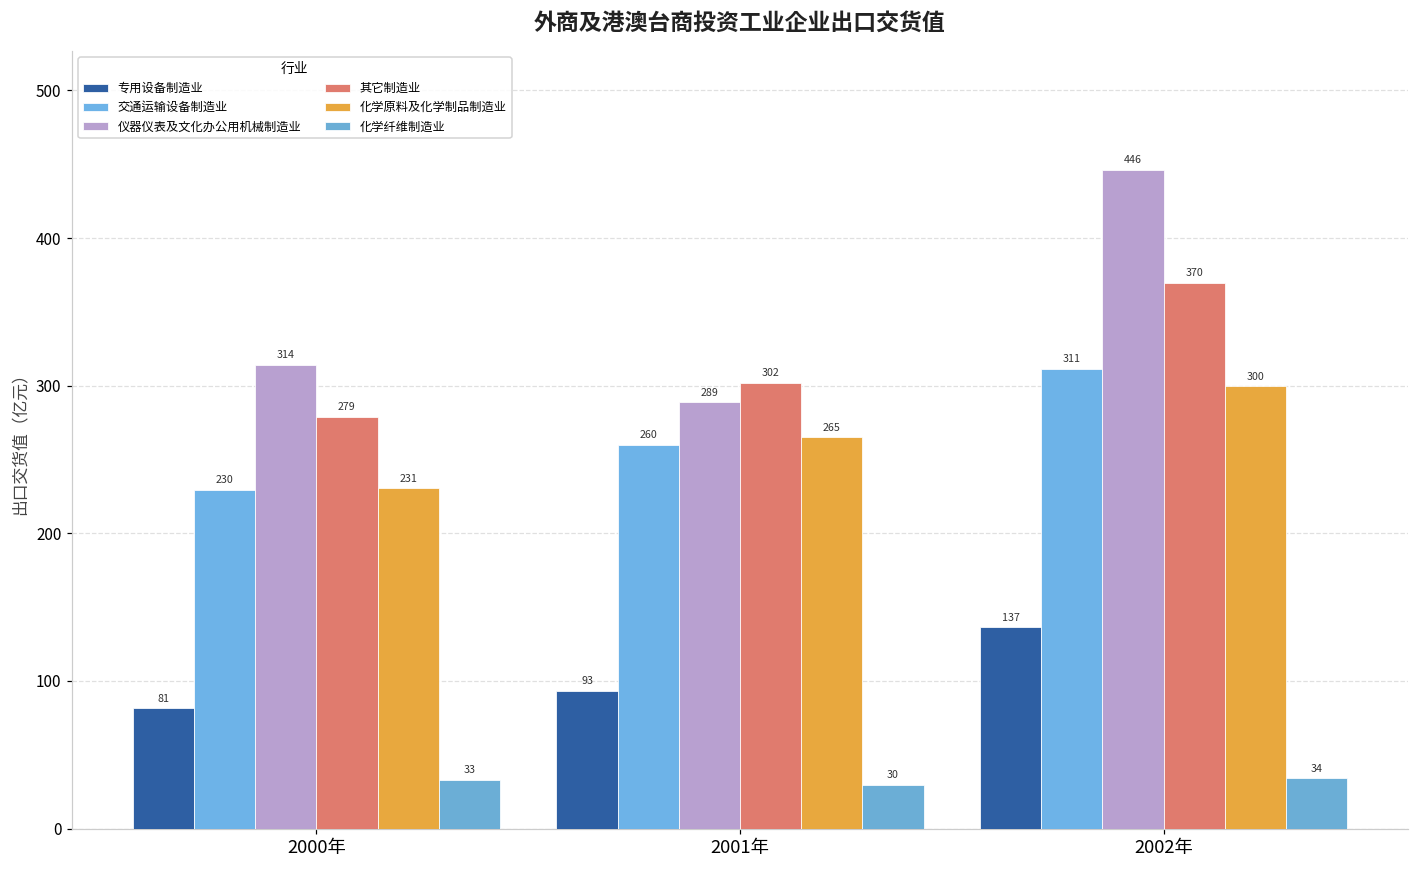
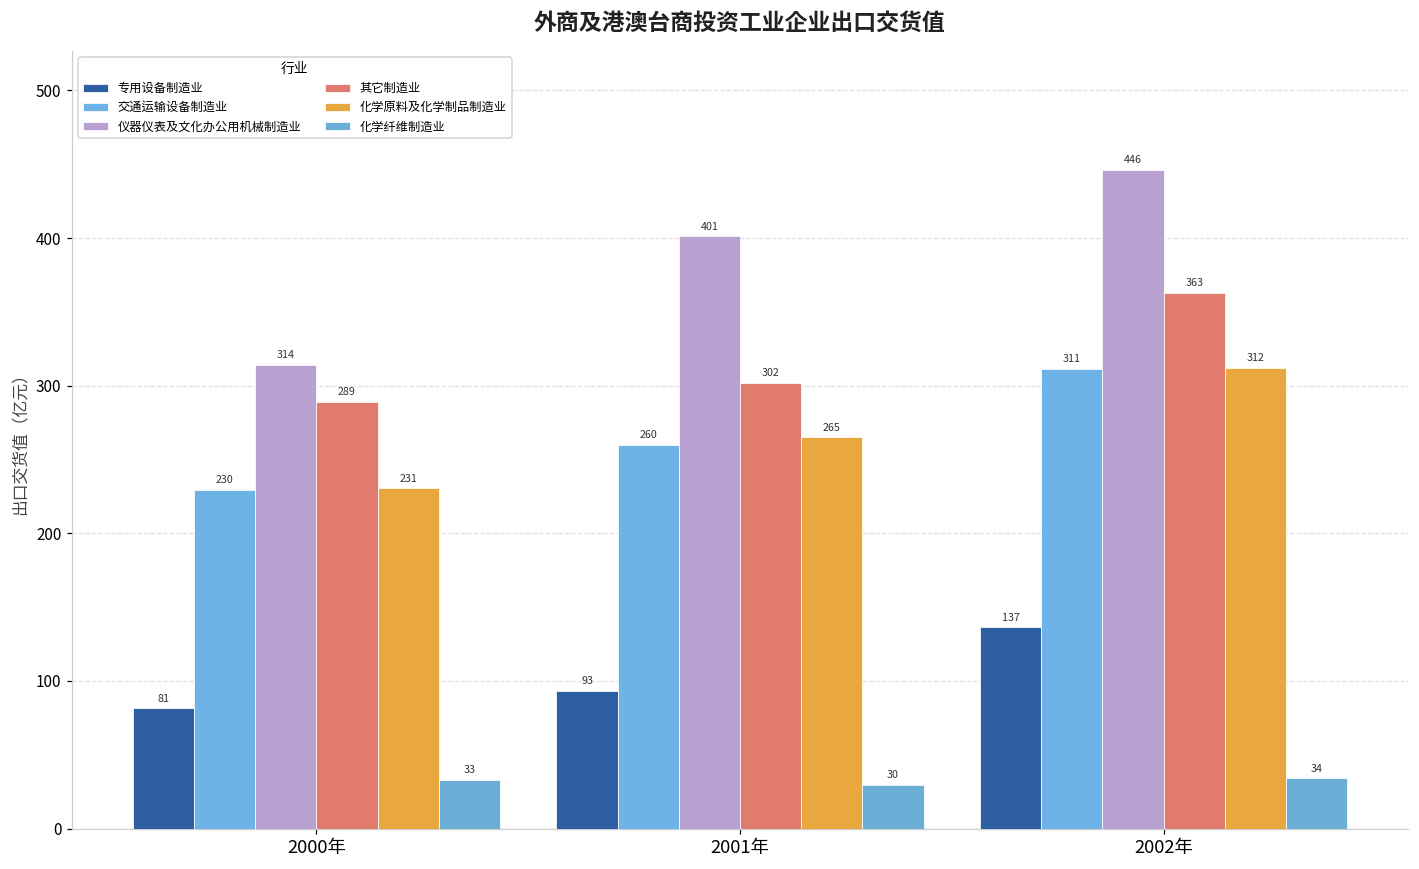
其它制造业, 2000年: 279 -> 289
仪器仪表及文化办公用机械制造业, 2001年: 289 -> 401
其它制造业, 2002年: 370 -> 363
化学原料及化学制品制造业, 2002年: 300 -> 312
